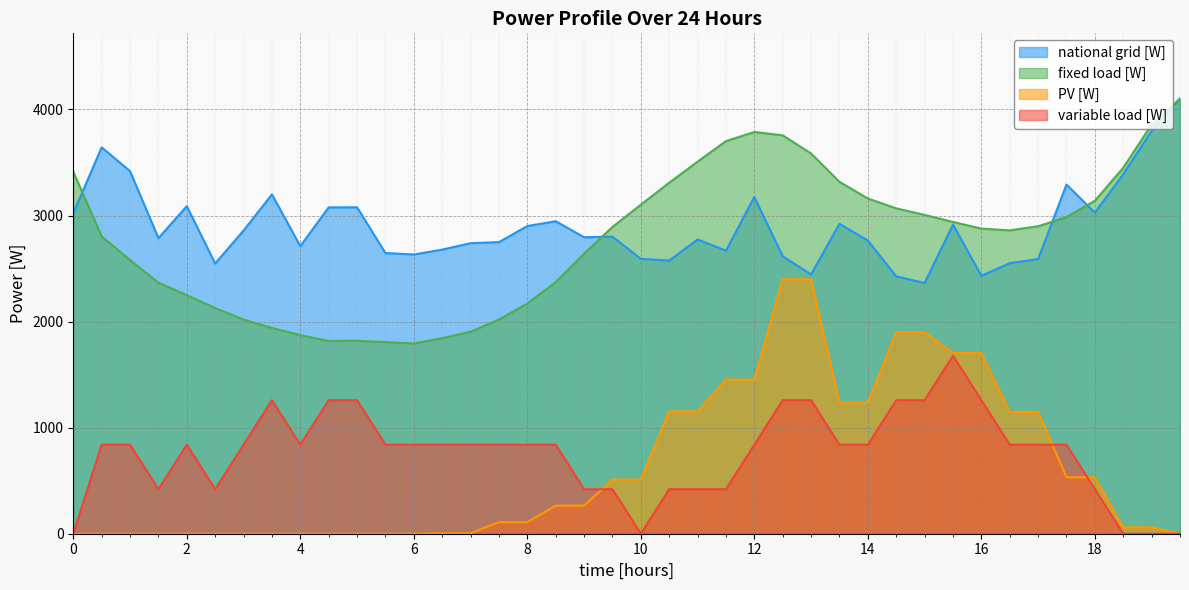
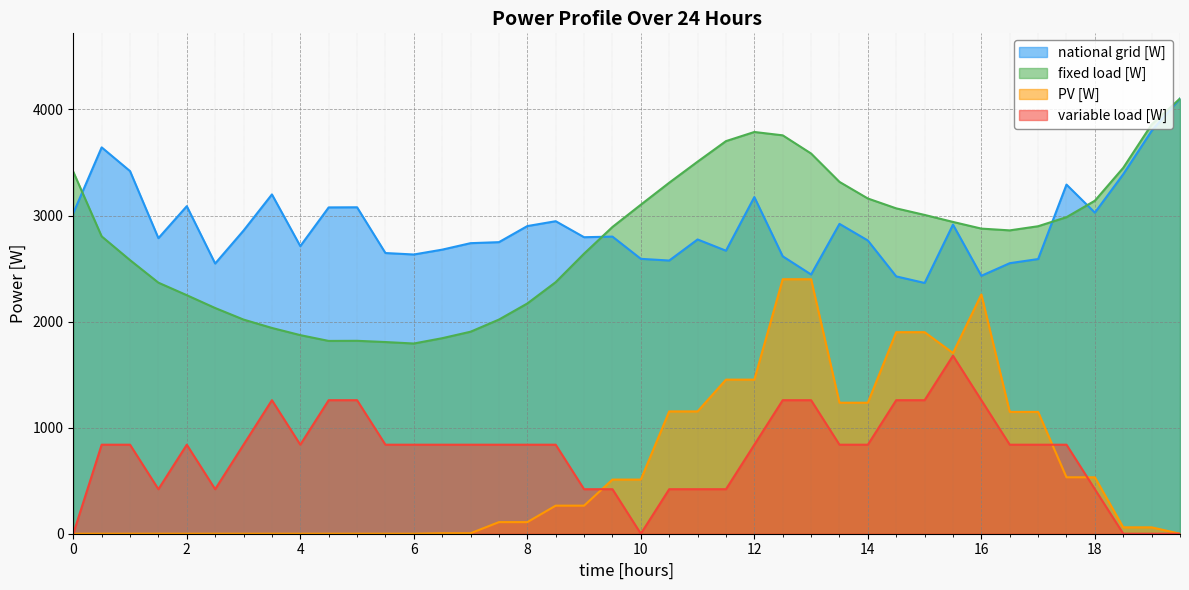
PV [W], 16: 1700 -> 2260
